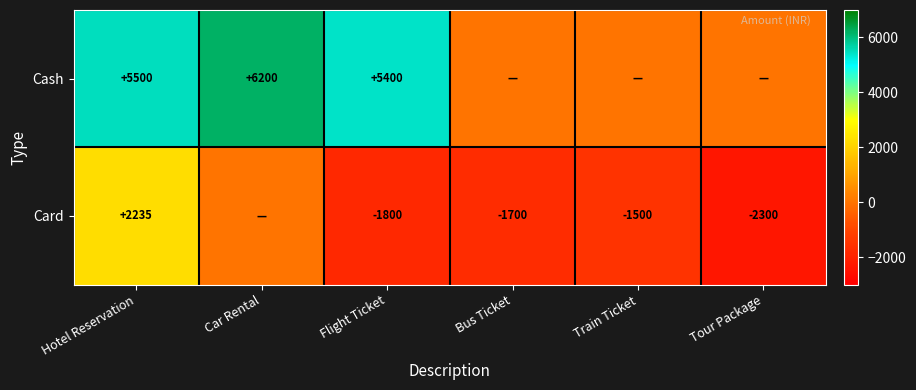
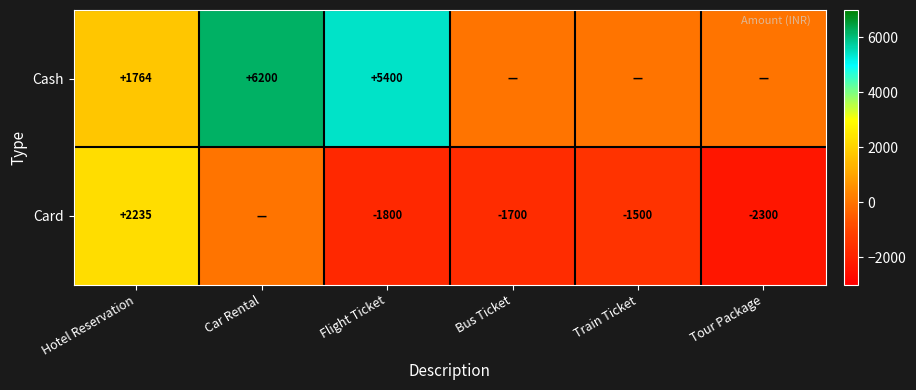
Cash, Hotel Reservation: +5500 -> +1764
